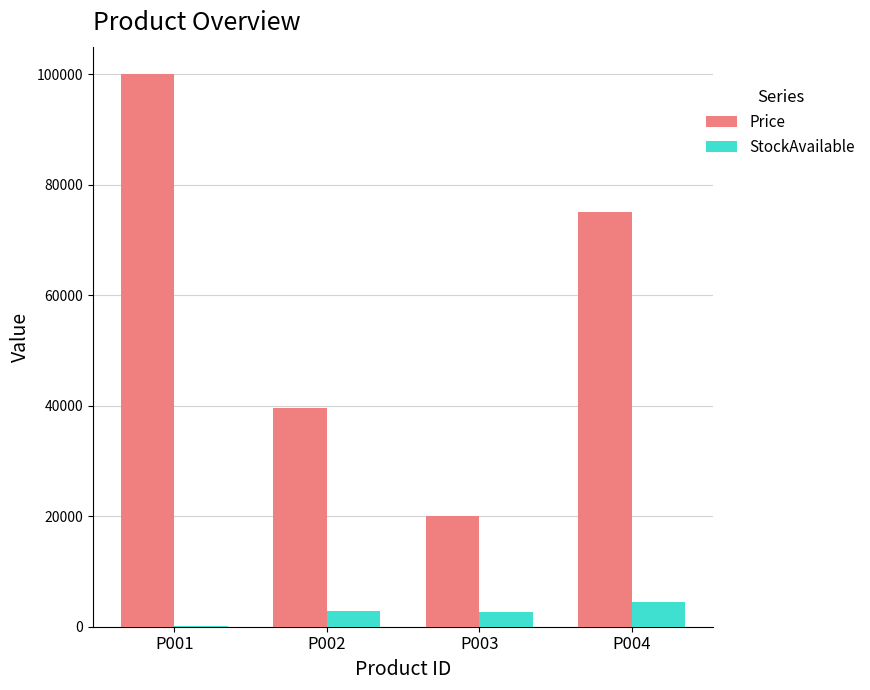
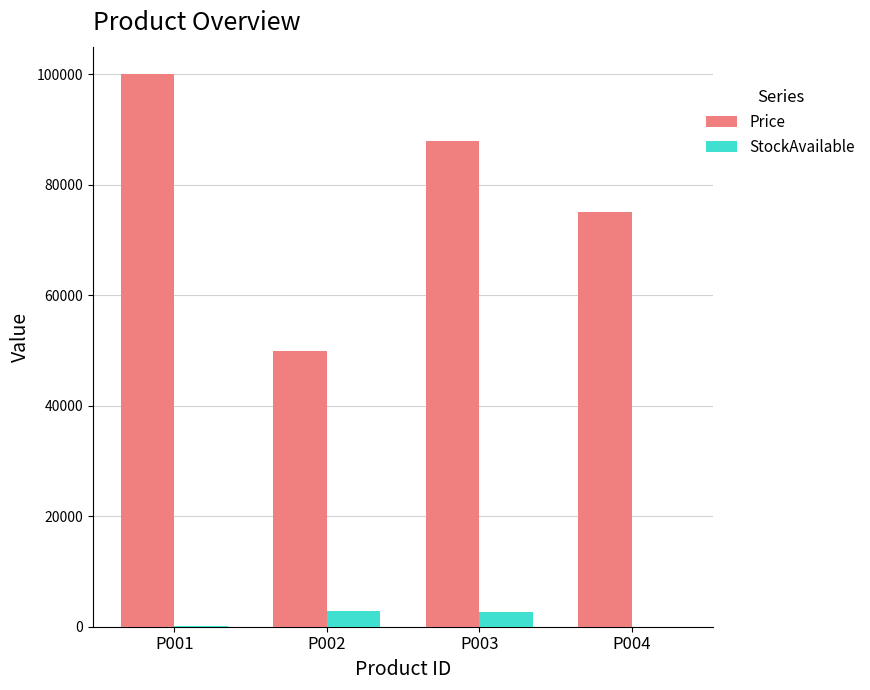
Price, P002: 40000 -> 50000
Price, P003: 20000 -> 88000
StockAvailable, P004: 5000 -> 0
